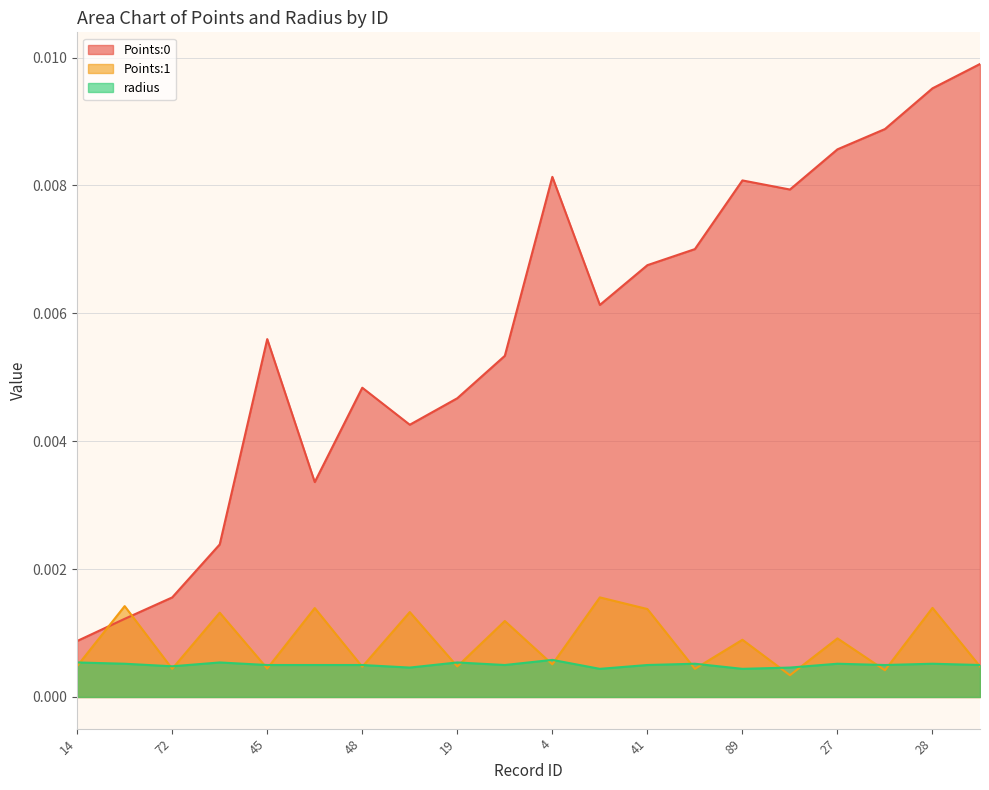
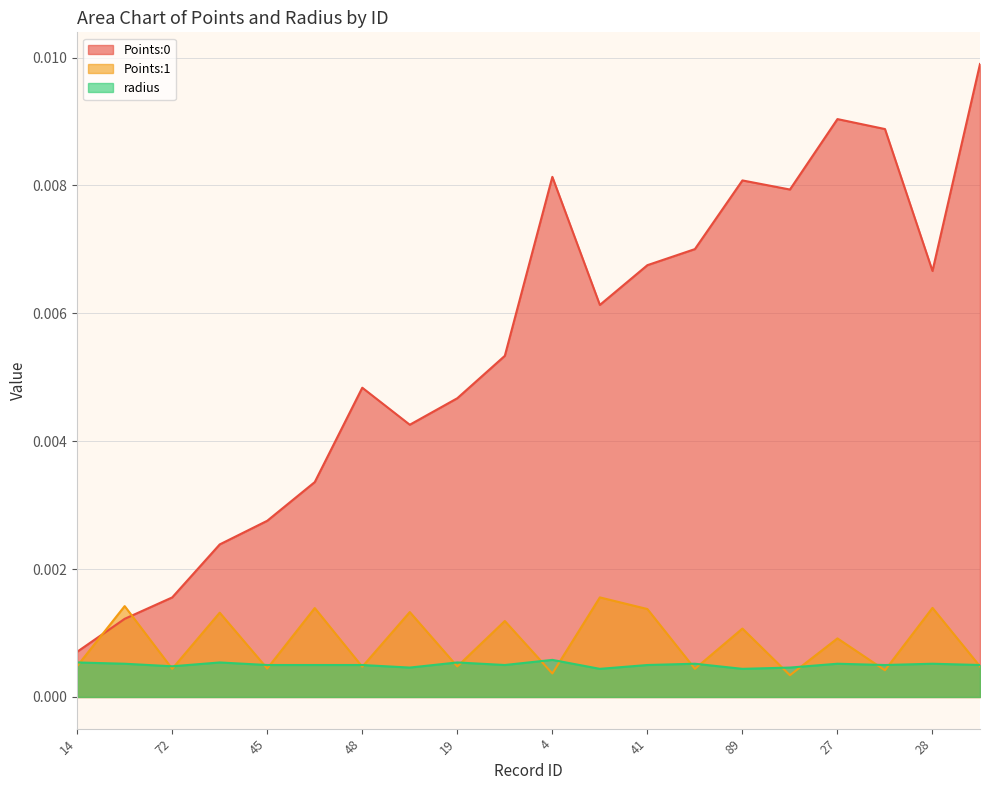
Points:0, 14: 0.0009 -> 0.0007
Points:0, 45: 0.0056 -> 0.0028
Points:1, 4: 0.0005 -> 0.0004
Points:1, 89: 0.0009 -> 0.0011
Points:0, 27: 0.0086 -> 0.0090
Points:0, 28: 0.0095 -> 0.0067
